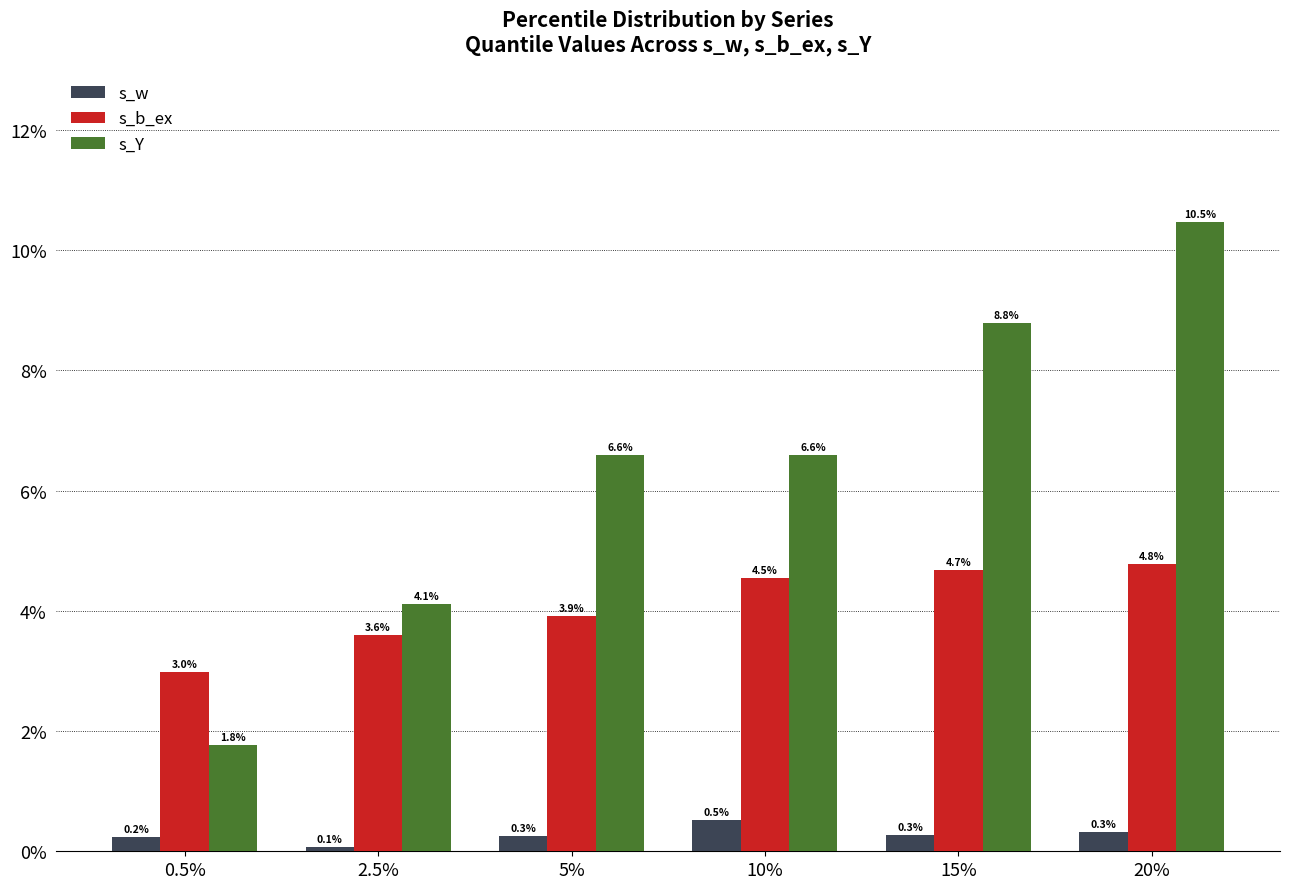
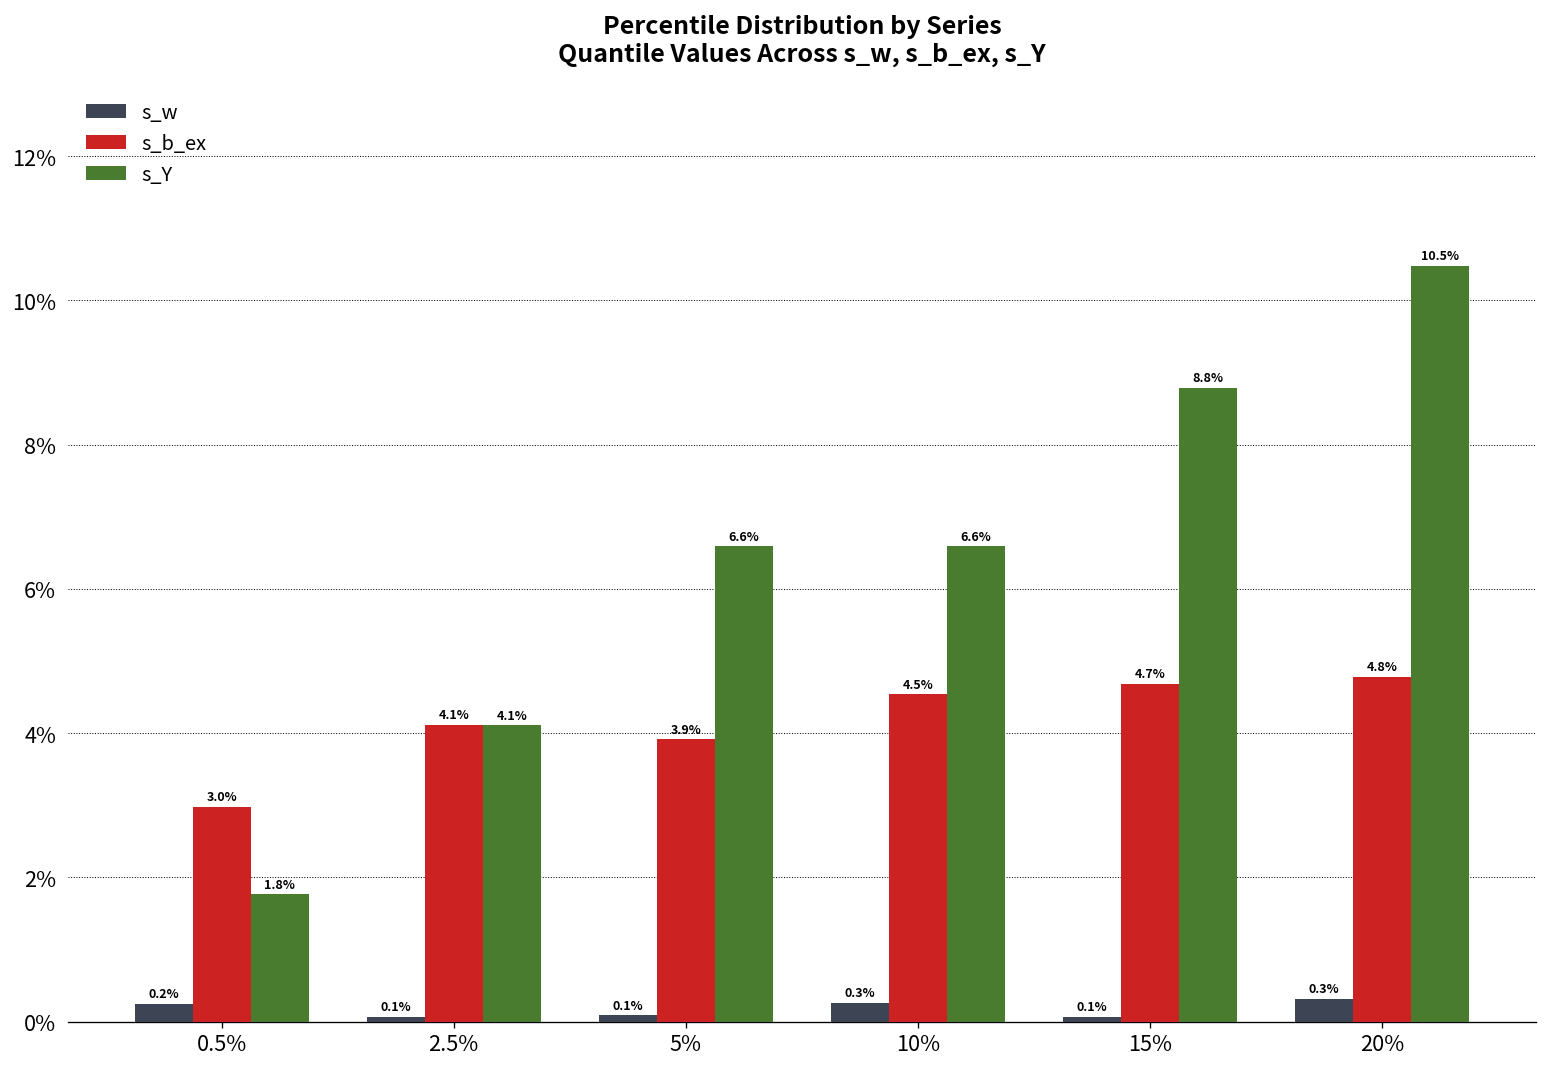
s_b_ex, 2.5%: 3.6% -> 4.1%
s_w, 5%: 0.3% -> 0.1%
s_w, 10%: 0.5% -> 0.3%
s_w, 15%: 0.3% -> 0.1%
